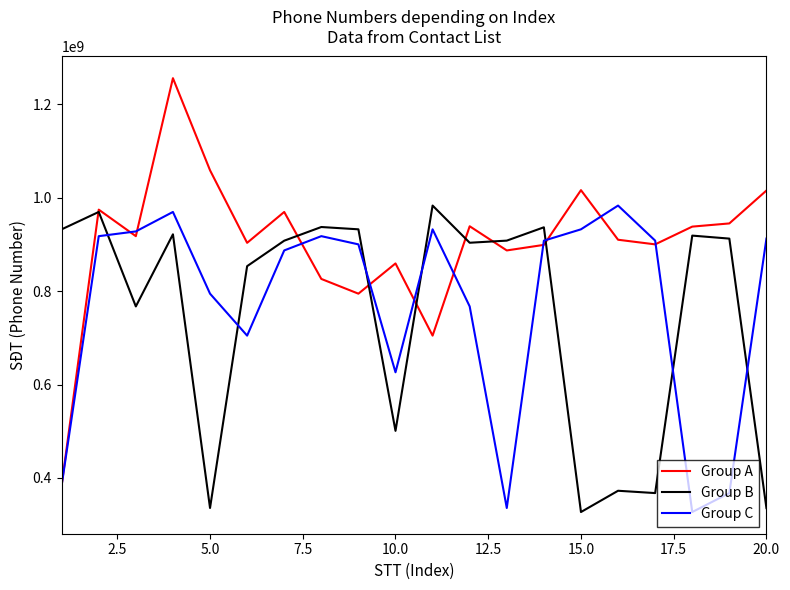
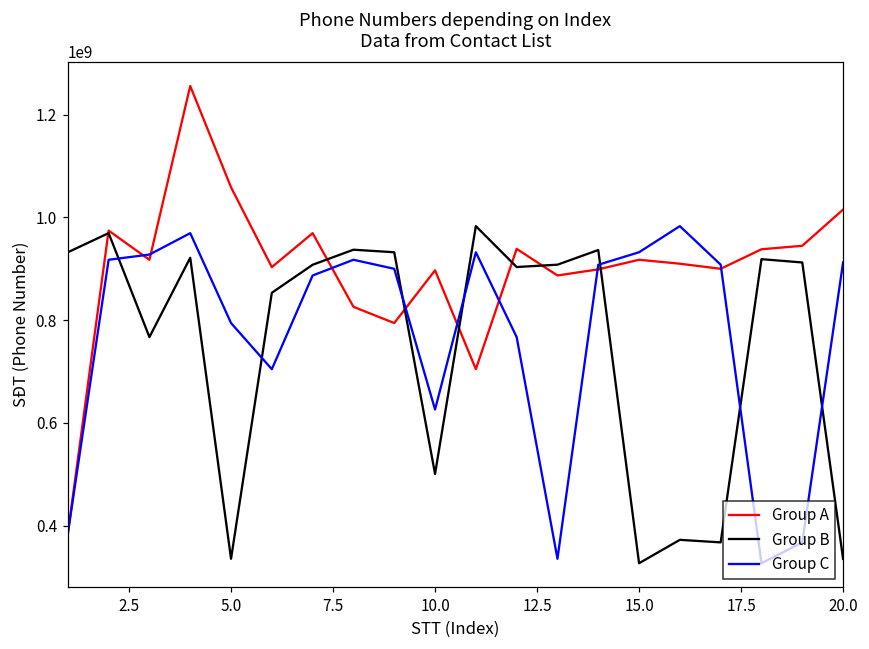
Group A, 10.0: 860000000 -> 900000000
Group A, 15.0: 1020000000 -> 920000000
